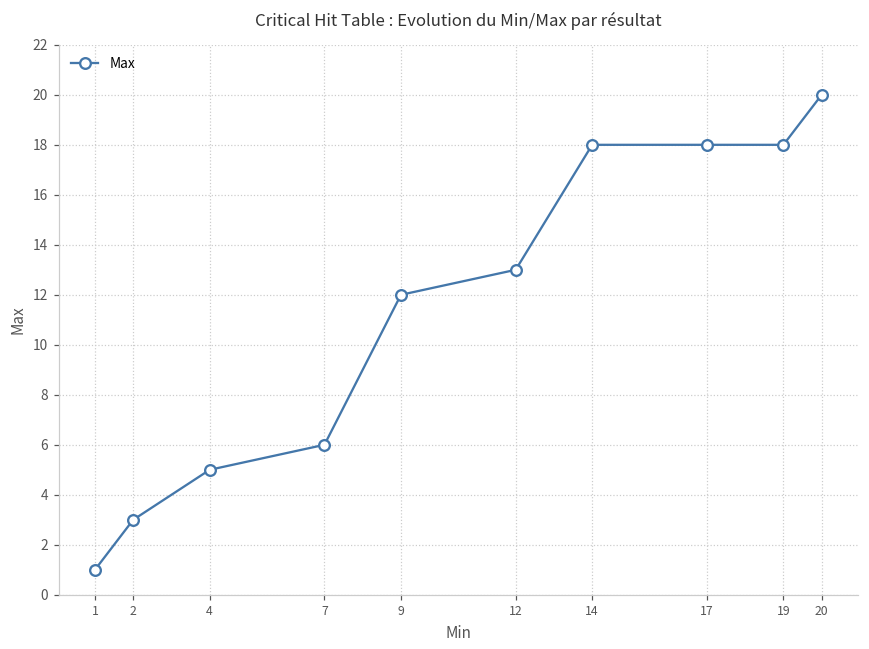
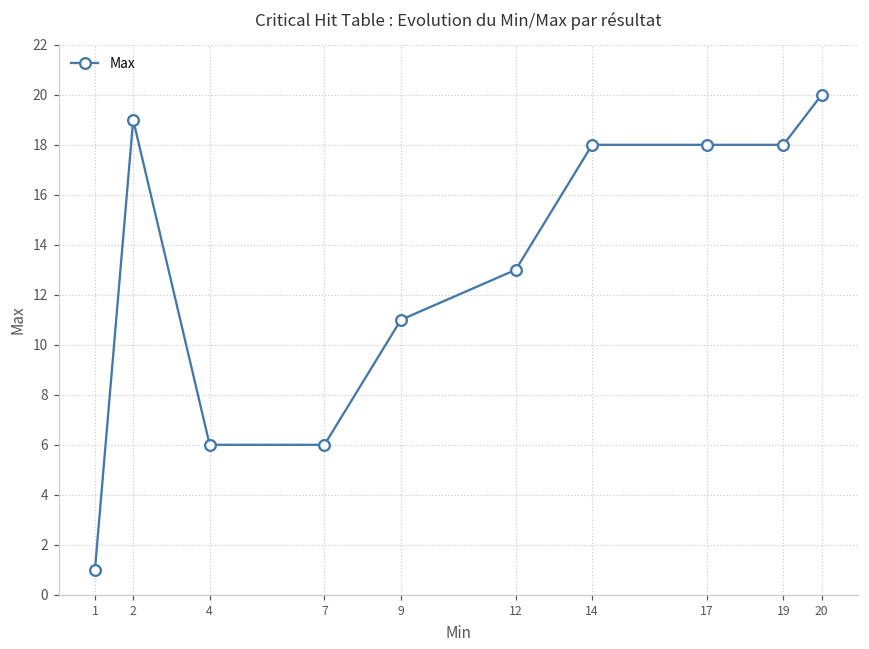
2: 3 -> 19
4: 5 -> 6
9: 12 -> 11
